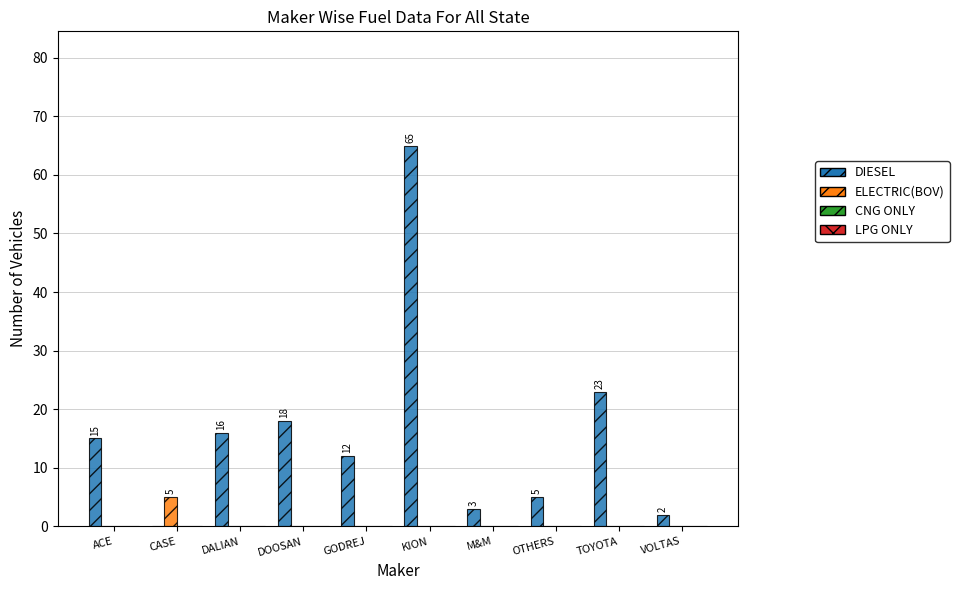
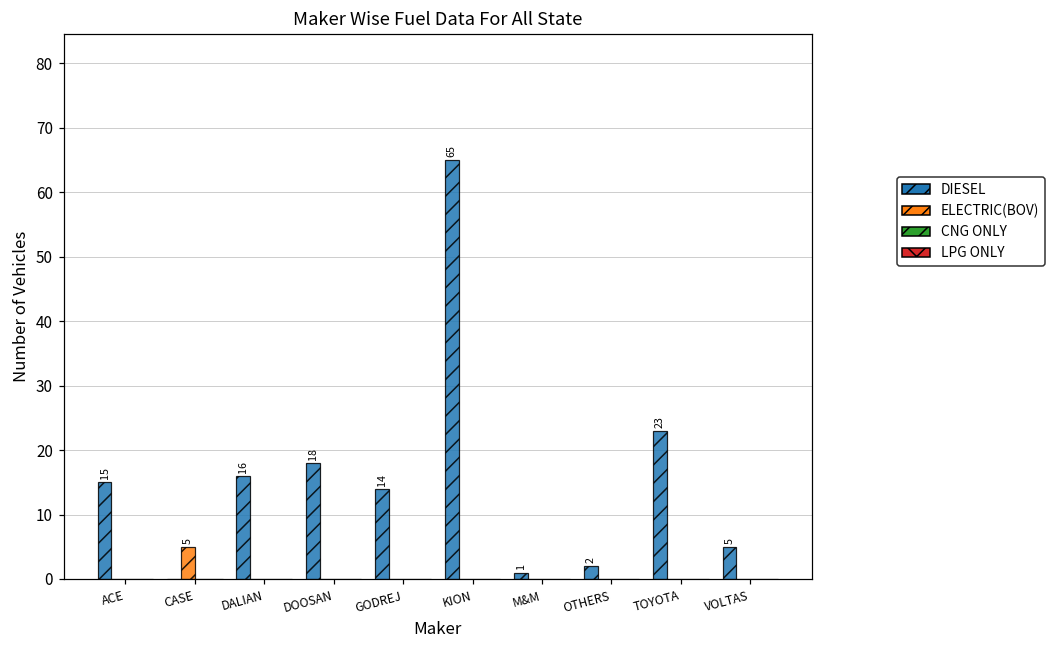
DIESEL, GODREJ: 12 -> 14
DIESEL, M&M: 3 -> 1
DIESEL, OTHERS: 5 -> 2
DIESEL, VOLTAS: 2 -> 5
